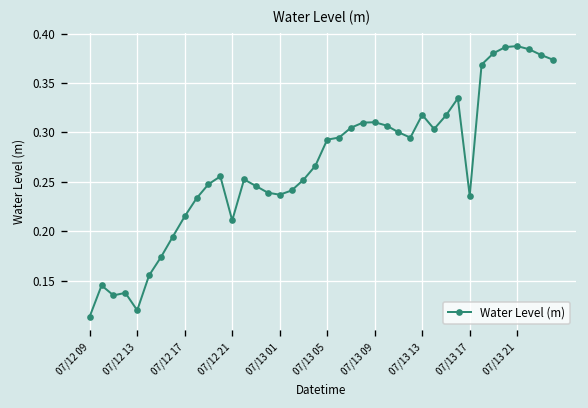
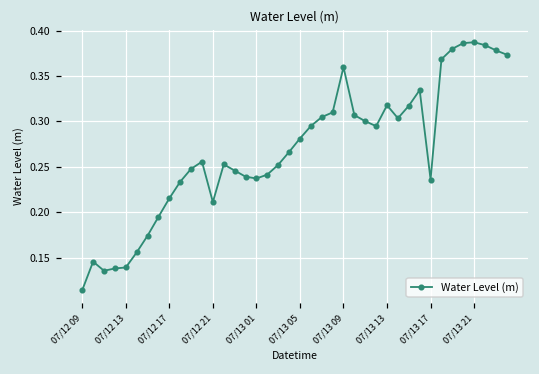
07/12 13: 0.12 -> 0.14
07/13 05: 0.29 -> 0.28
07/13 09: 0.31 -> 0.36
